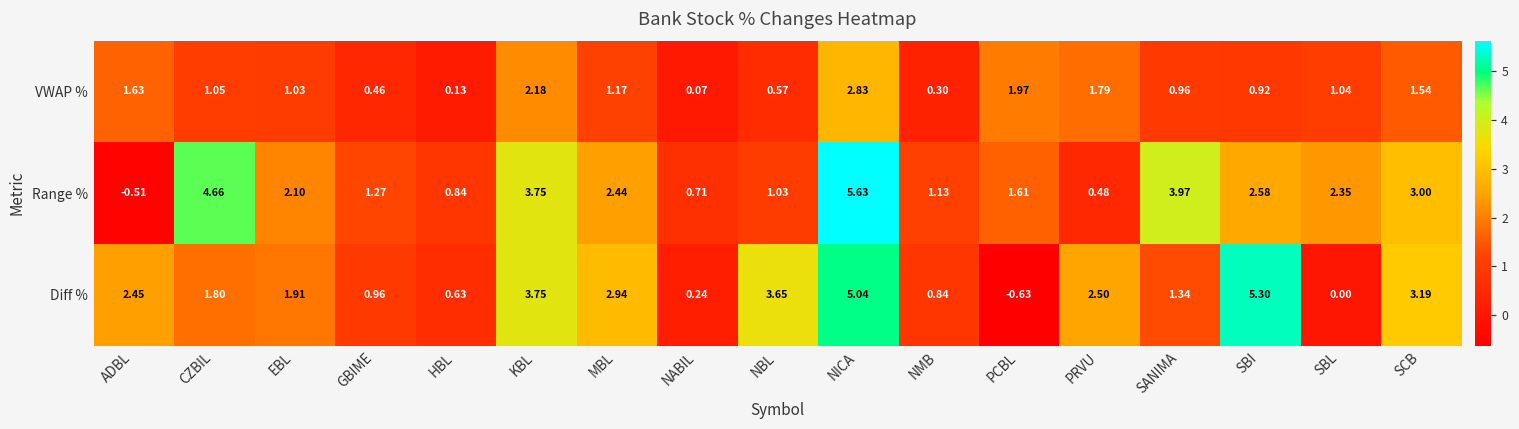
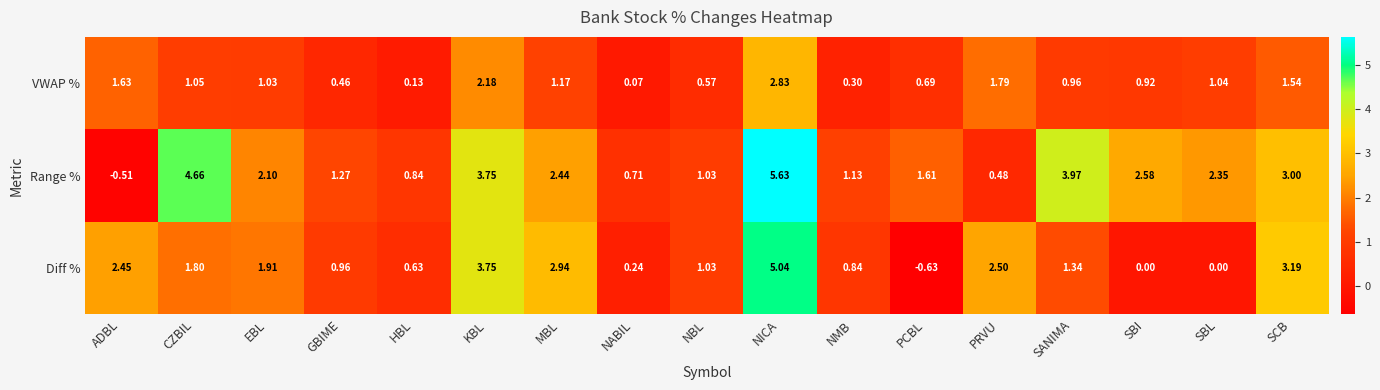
VWAP %, PCBL: 1.97 -> 0.69
Diff %, NBL: 3.65 -> 1.03
Diff %, SBI: 5.30 -> 0.00
